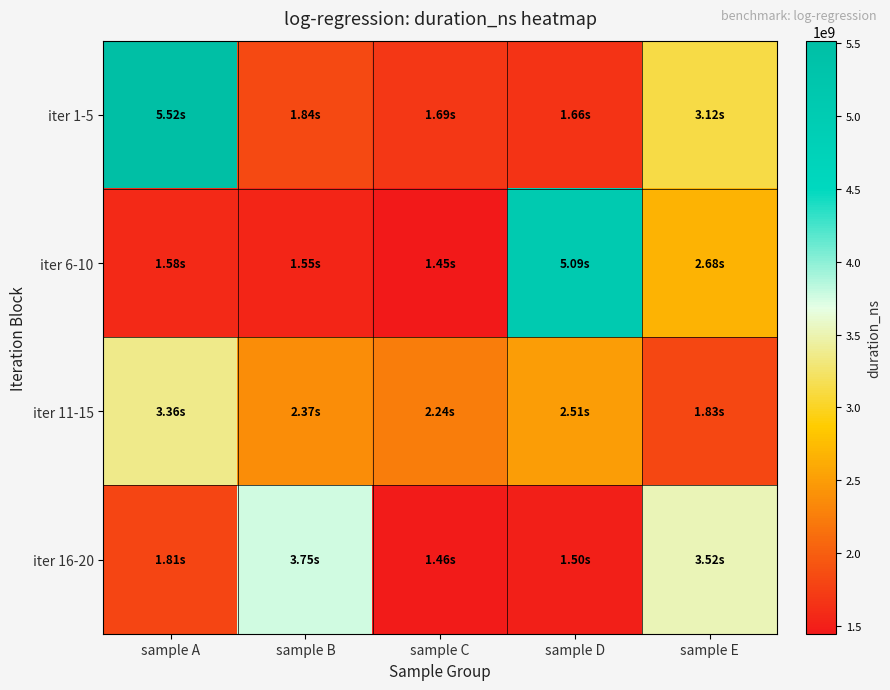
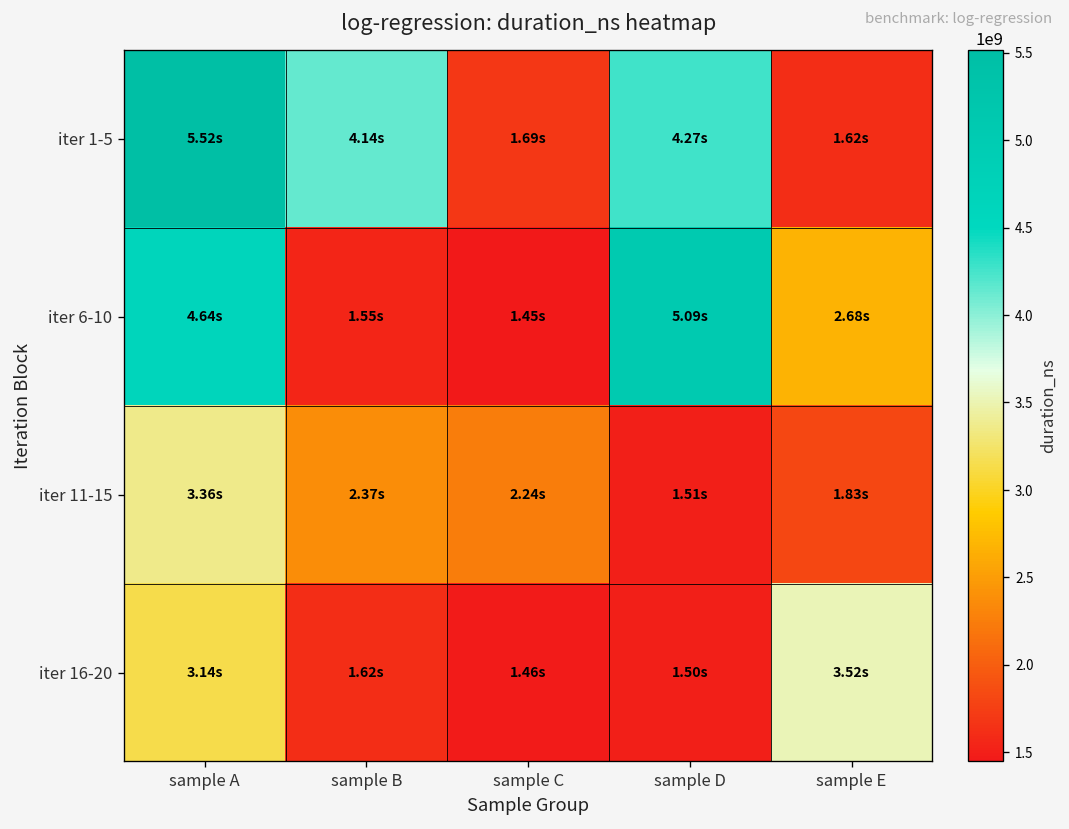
iter 1-5, sample B: 1.84s -> 4.14s
iter 1-5, sample D: 1.66s -> 4.27s
iter 1-5, sample E: 3.12s -> 1.62s
iter 6-10, sample A: 1.58s -> 4.64s
iter 11-15, sample D: 2.51s -> 1.51s
iter 16-20, sample A: 1.81s -> 3.14s
iter 16-20, sample B: 3.75s -> 1.62s
